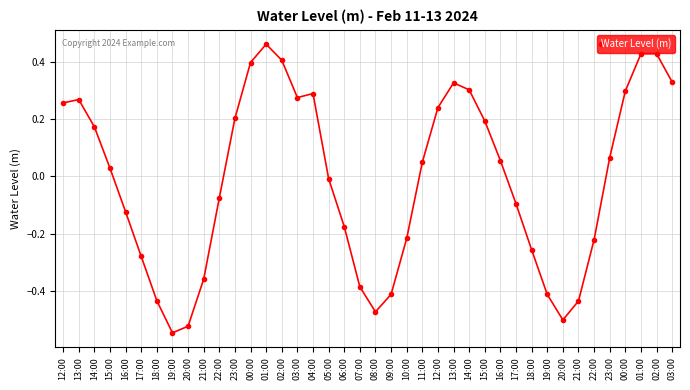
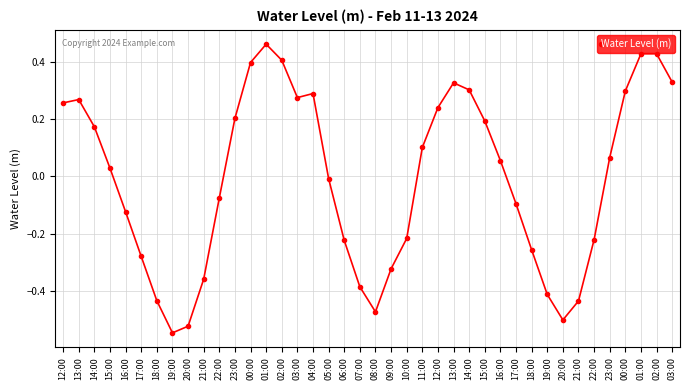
06:00: -0.17 -> -0.22
09:00: -0.41 -> -0.32
11:00: 0.05 -> 0.10
